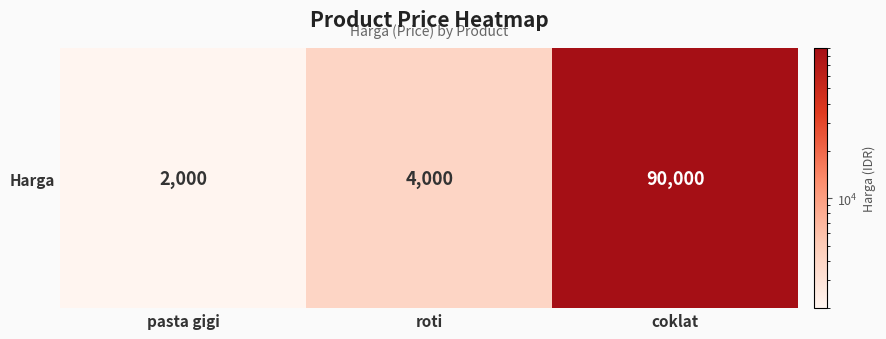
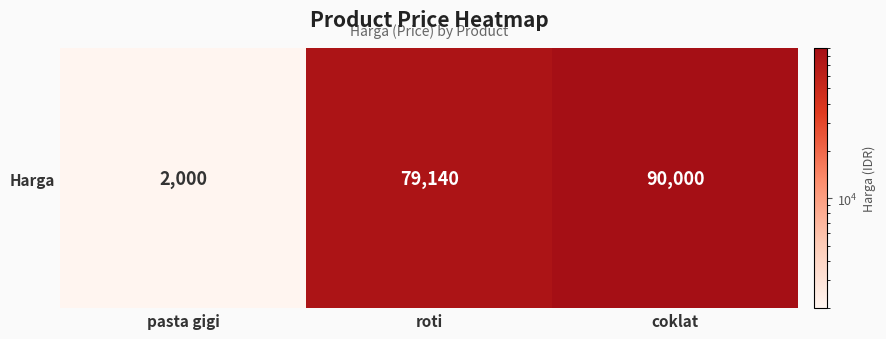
Harga, roti: 4,000 -> 79,140
